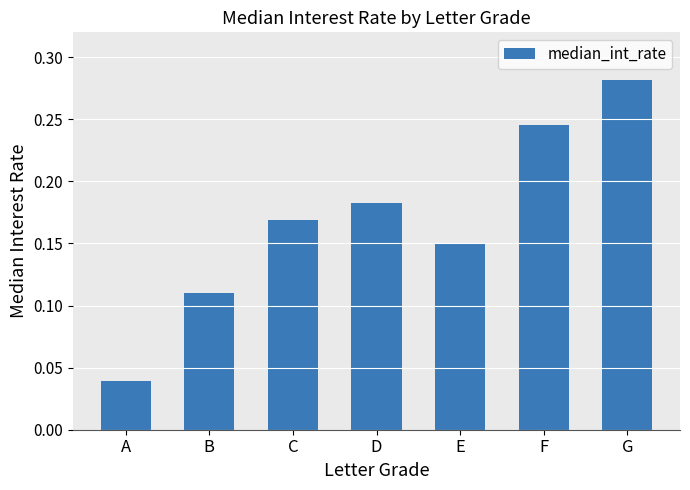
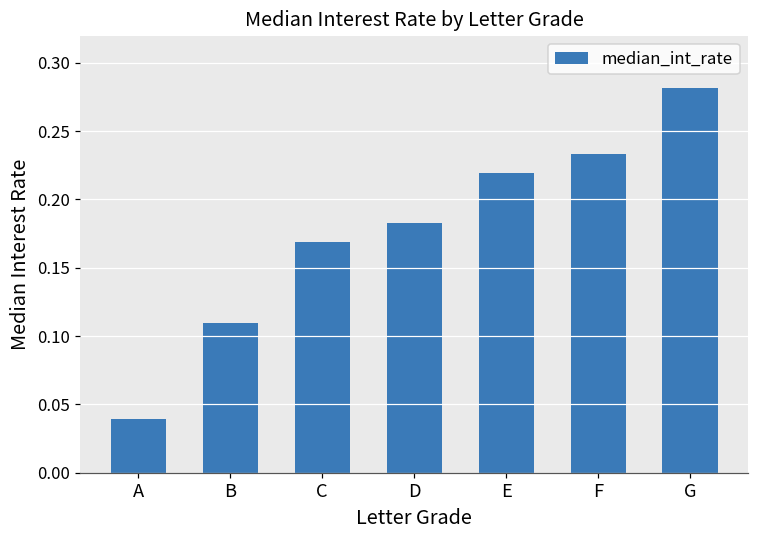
E: 0.151 -> 0.220
F: 0.245 -> 0.233
